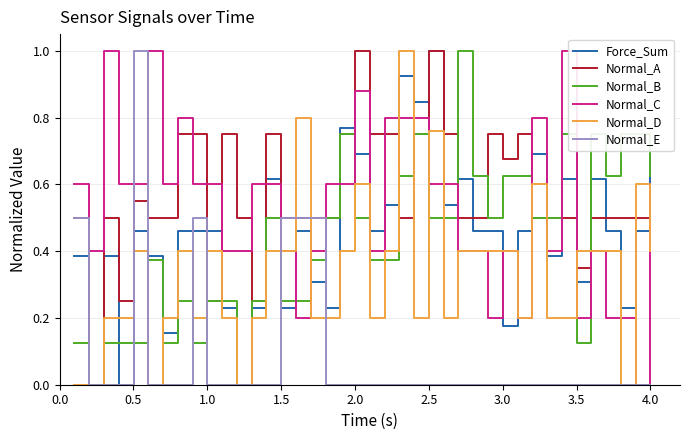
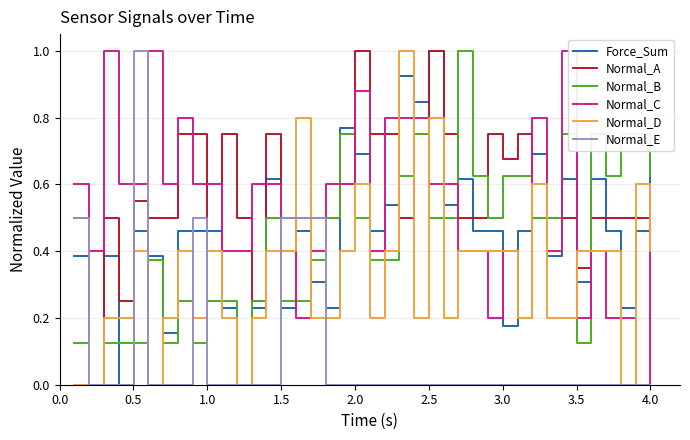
Normal_D, 2.5: 0.76 -> 0.80
